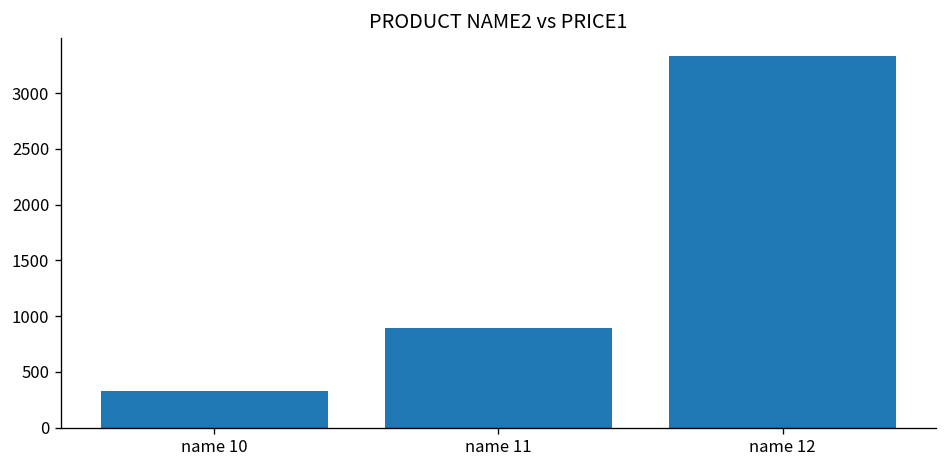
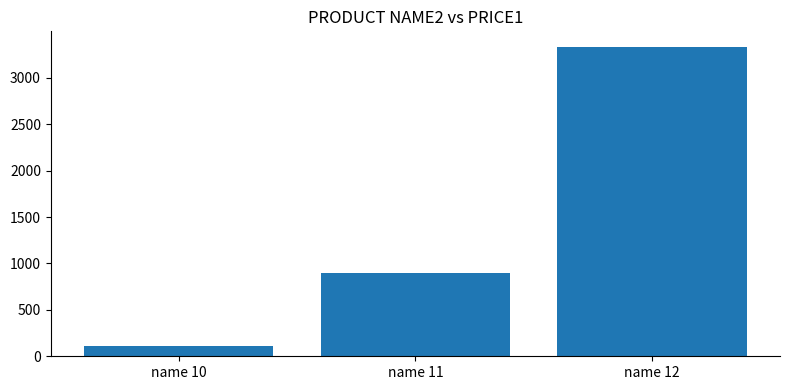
name 10: 300 -> 100
